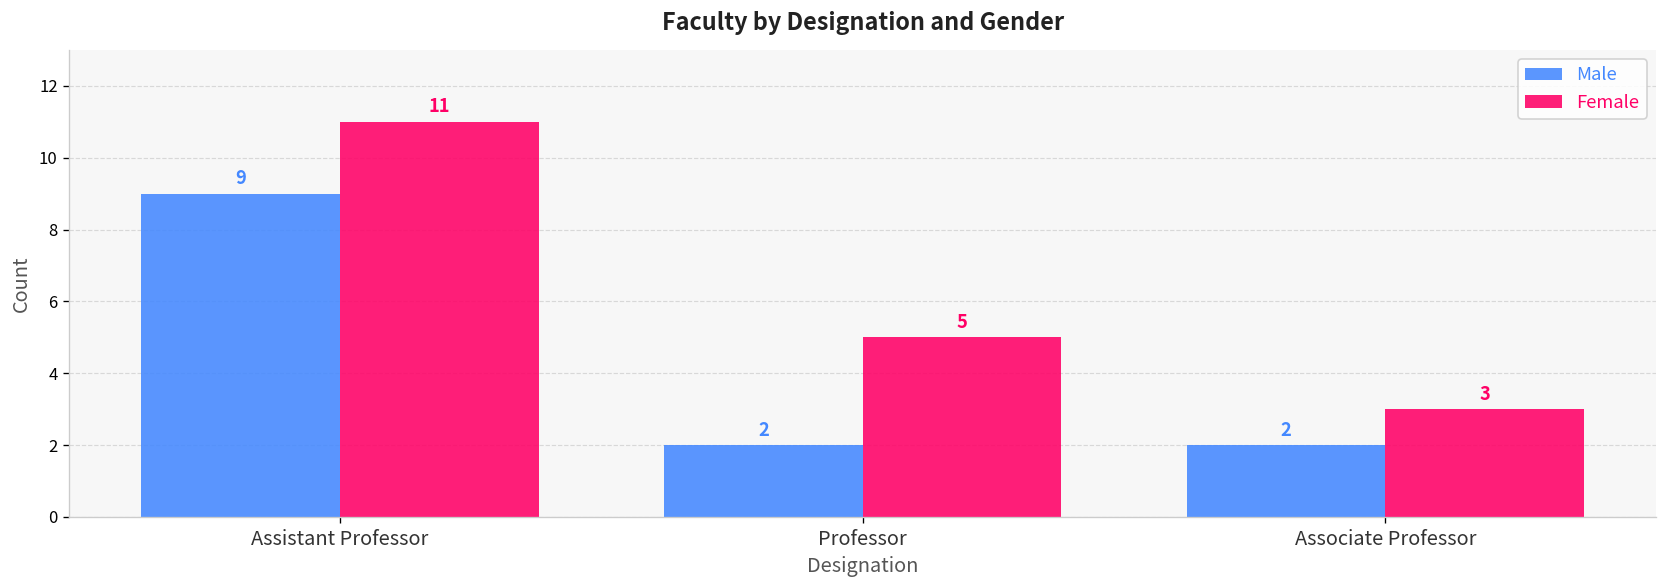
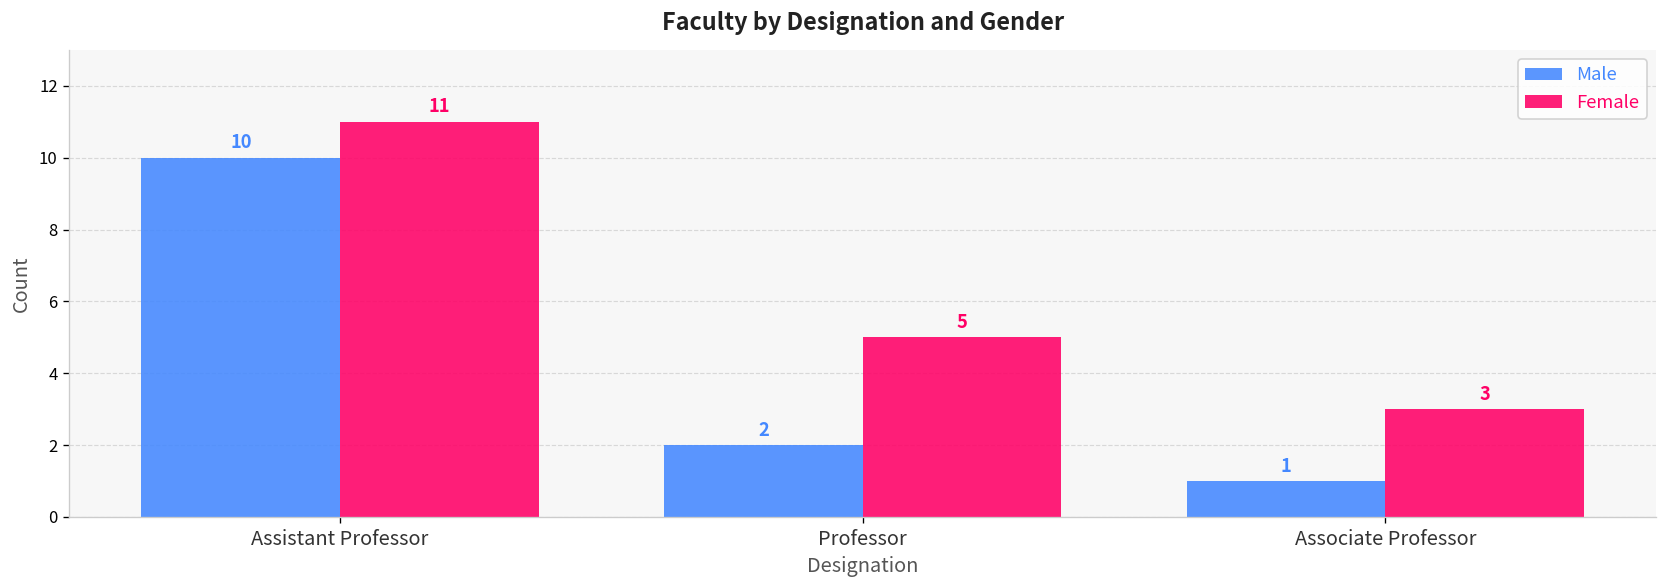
Male, Assistant Professor: 9 -> 10
Male, Associate Professor: 2 -> 1
